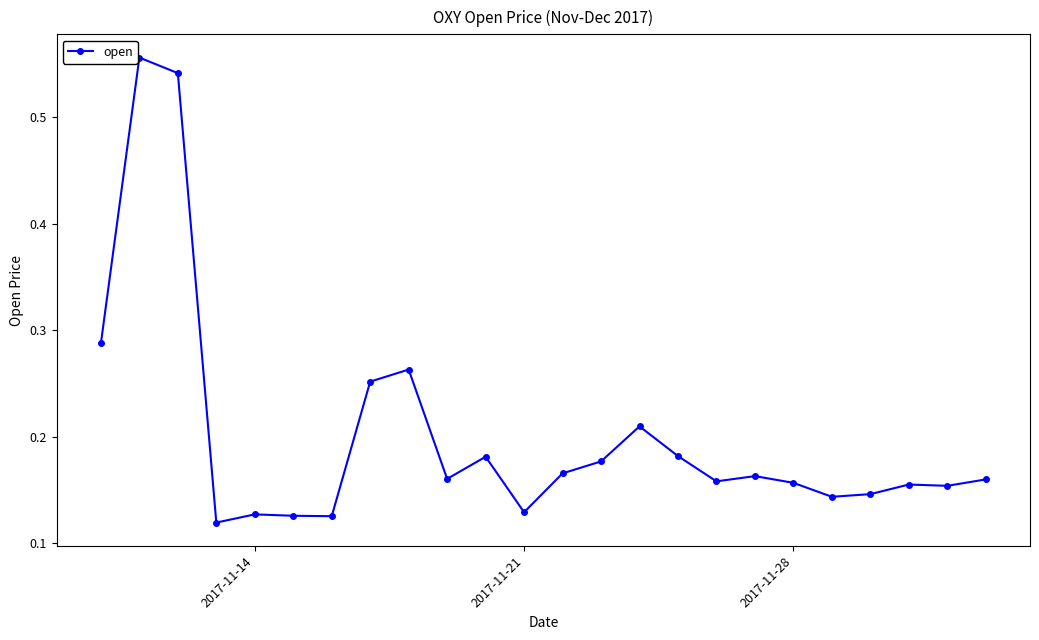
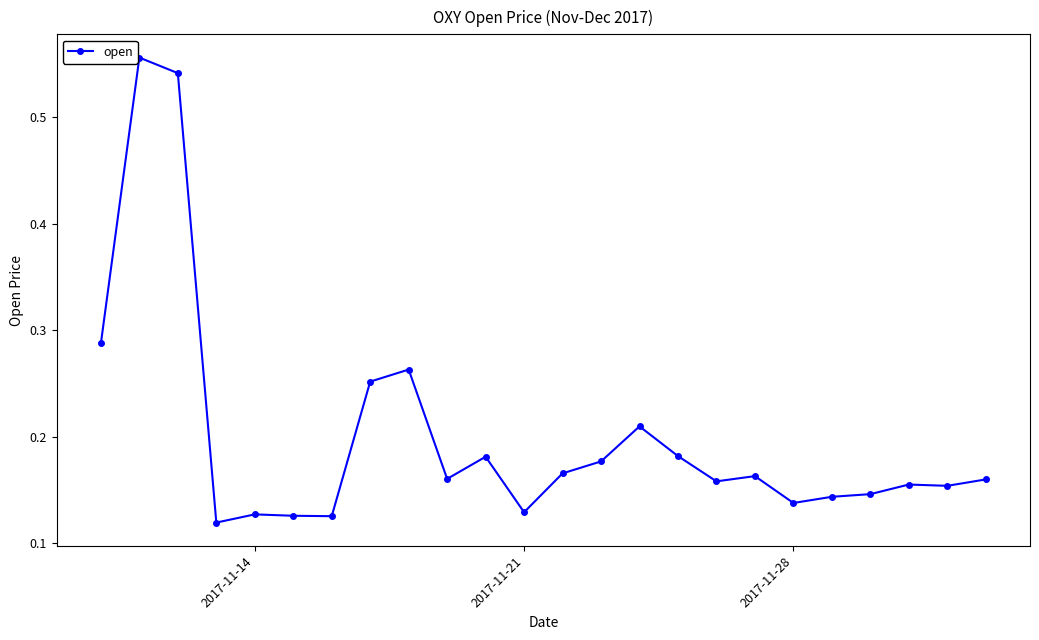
2017-11-28: 0.157 -> 0.138
